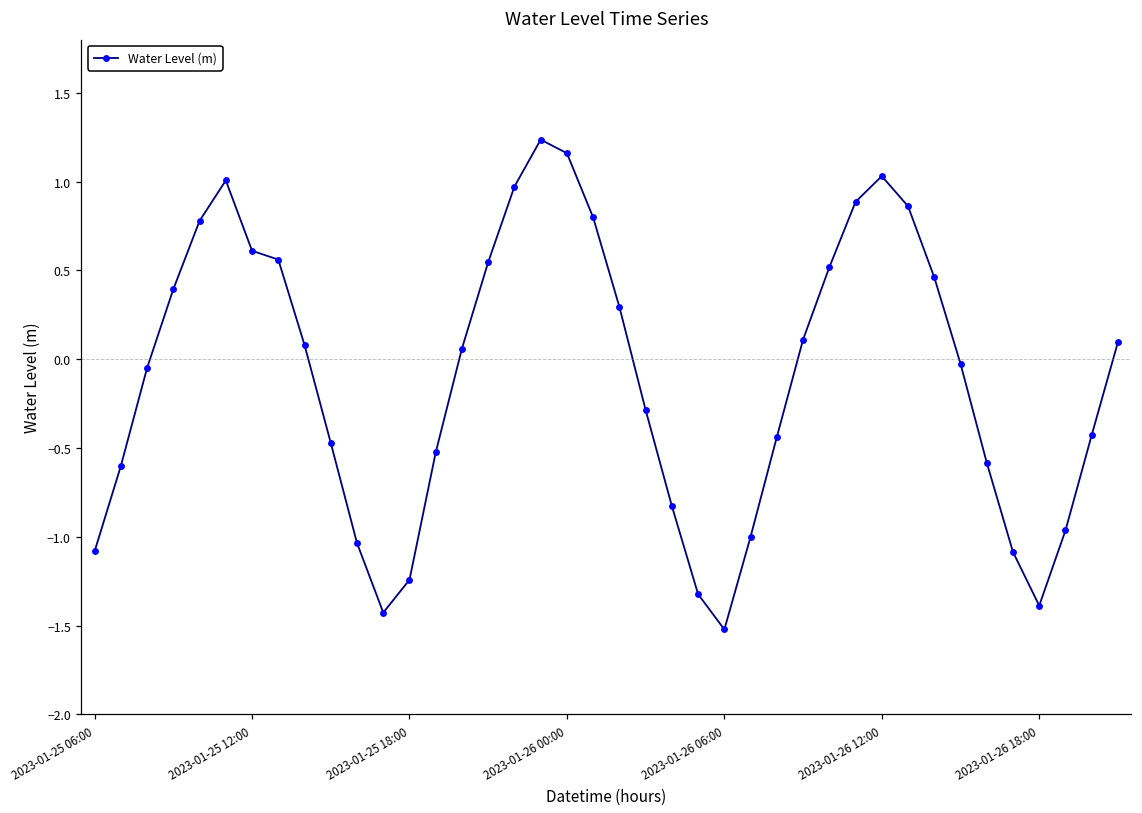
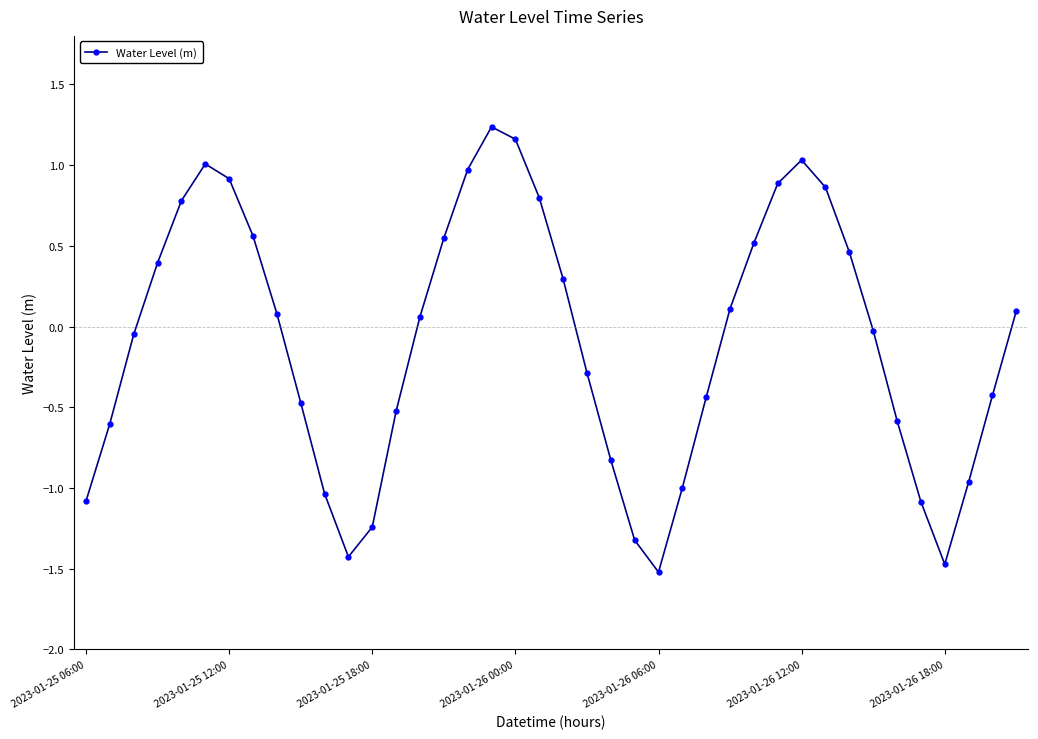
2023-01-25 12:00: 0.61 -> 0.92
2023-01-26 18:00: -1.39 -> -1.47
